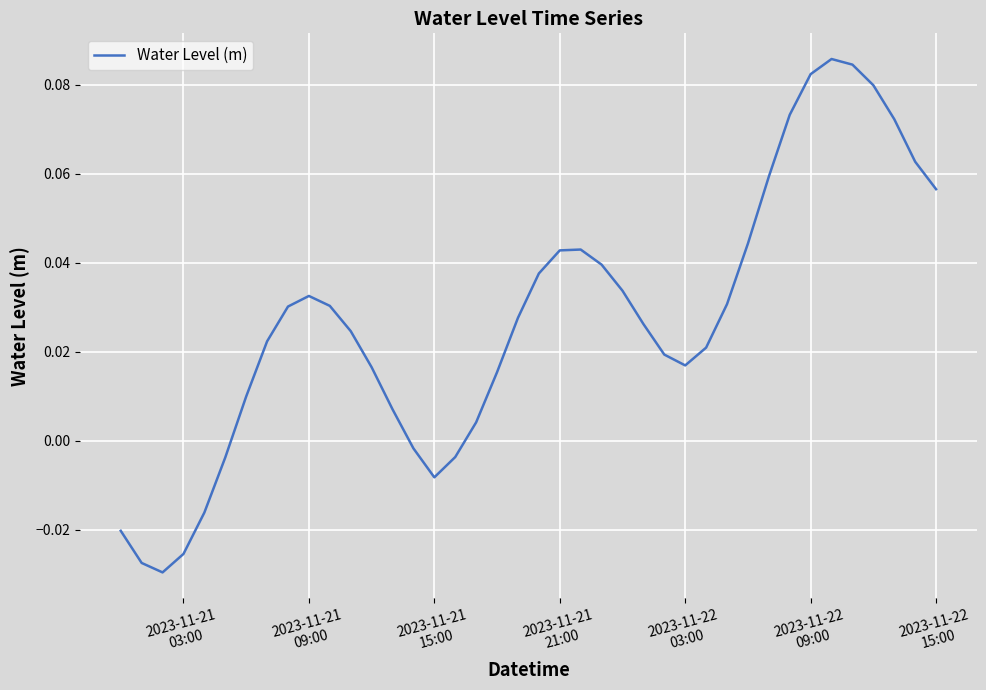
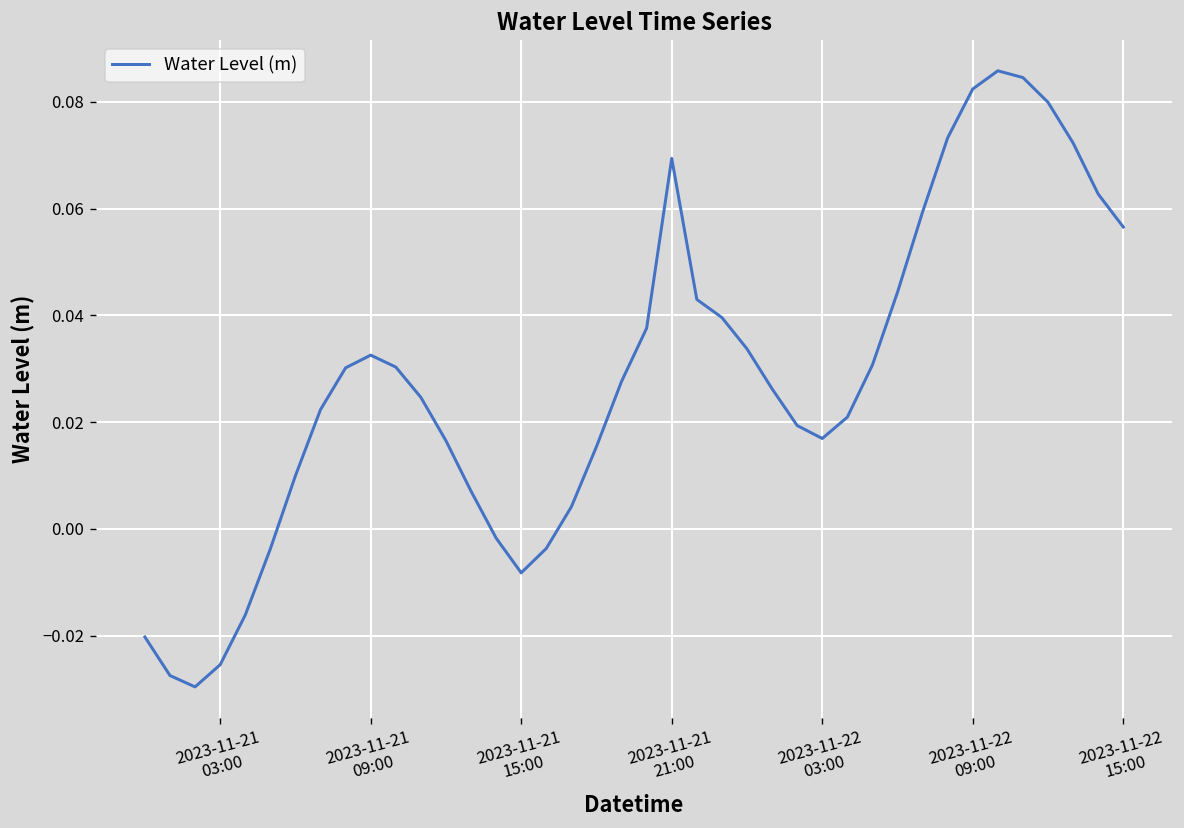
2023-11-21 21:00: 0.043 -> 0.069
